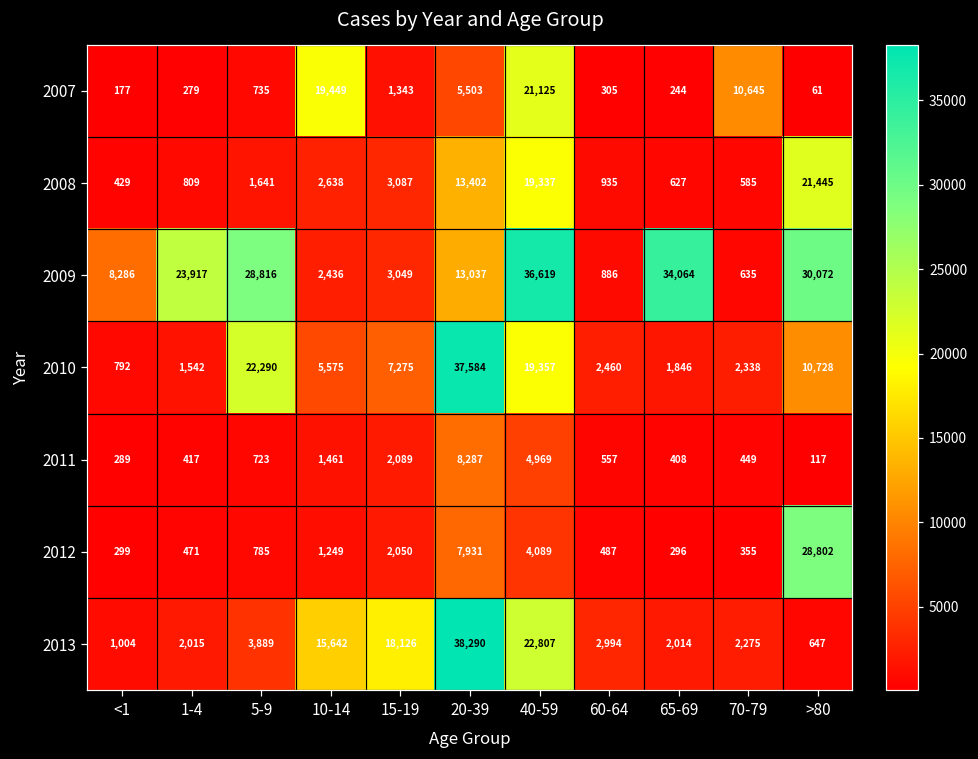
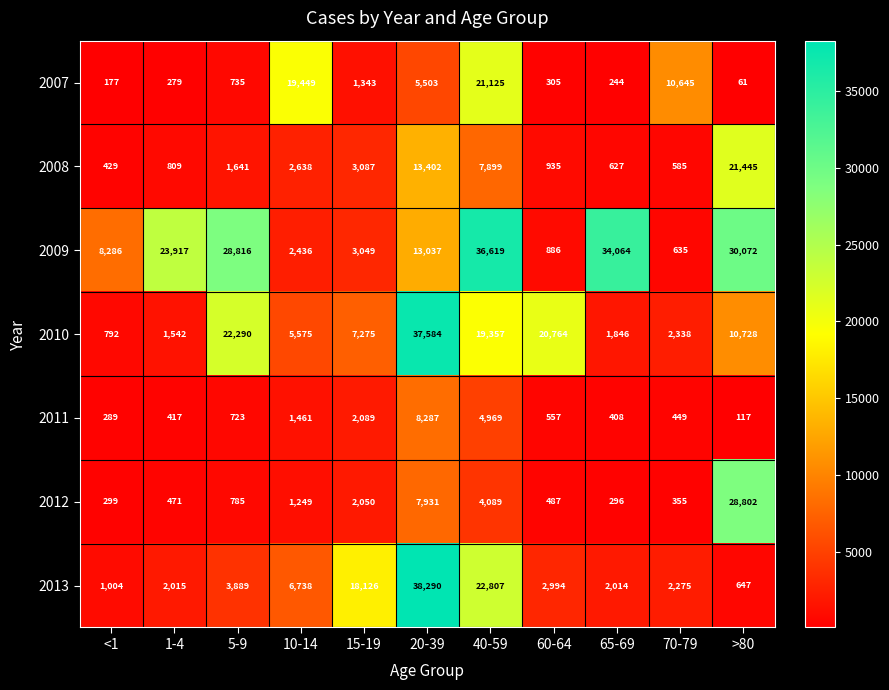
2008, 40-59: 19,337 -> 7,899
2010, 60-64: 2,460 -> 20,764
2013, 10-14: 15,642 -> 6,738
